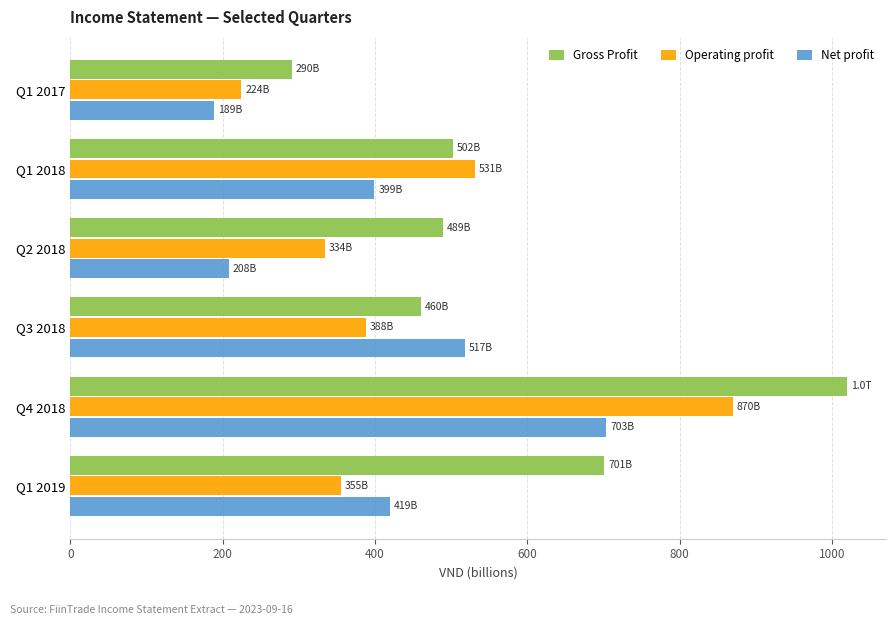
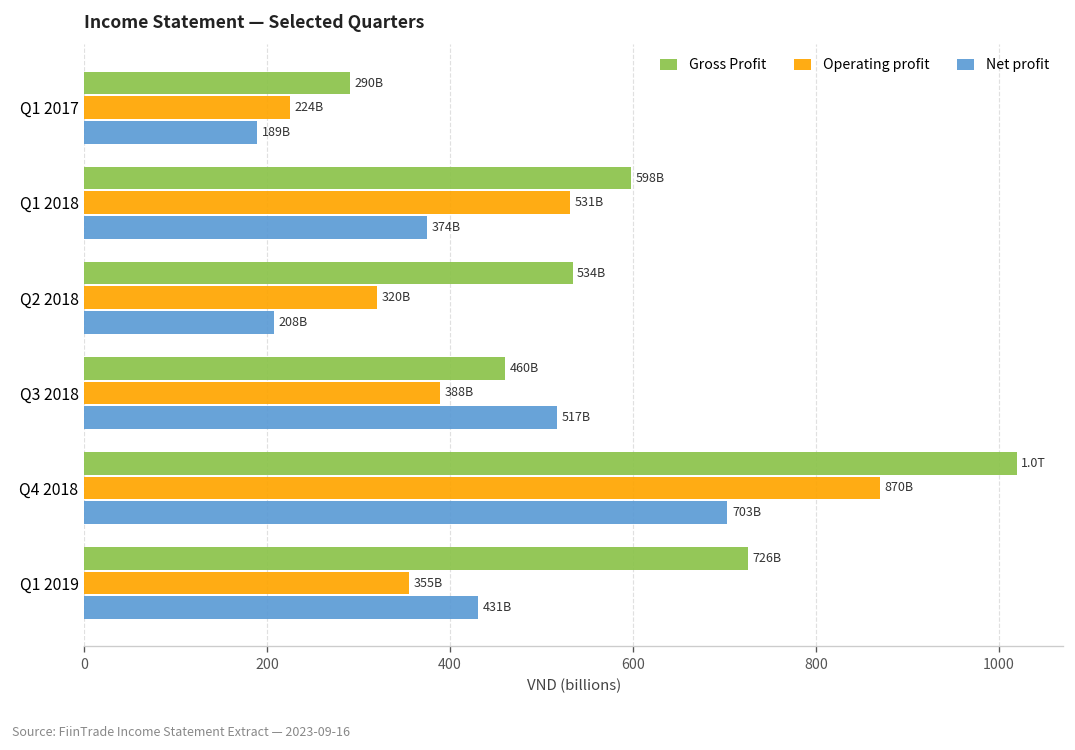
Gross Profit, Q1 2018: 502B -> 598B
Net profit, Q1 2018: 399B -> 374B
Gross Profit, Q2 2018: 489B -> 534B
Operating profit, Q2 2018: 334B -> 320B
Gross Profit, Q1 2019: 701B -> 726B
Net profit, Q1 2019: 419B -> 431B
